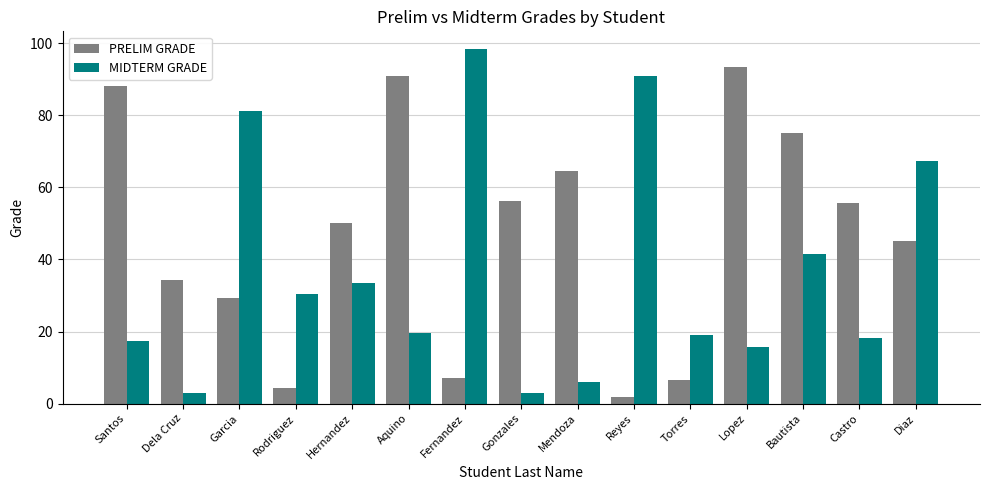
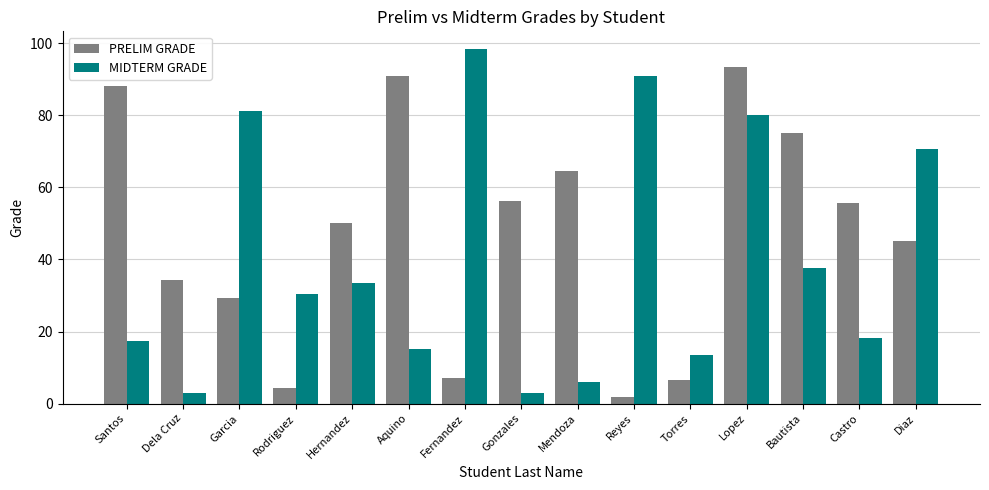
MIDTERM GRADE, Aquino: 20 -> 15
MIDTERM GRADE, Torres: 19 -> 14
MIDTERM GRADE, Lopez: 16 -> 80
MIDTERM GRADE, Bautista: 41 -> 38
MIDTERM GRADE, Diaz: 67 -> 71
